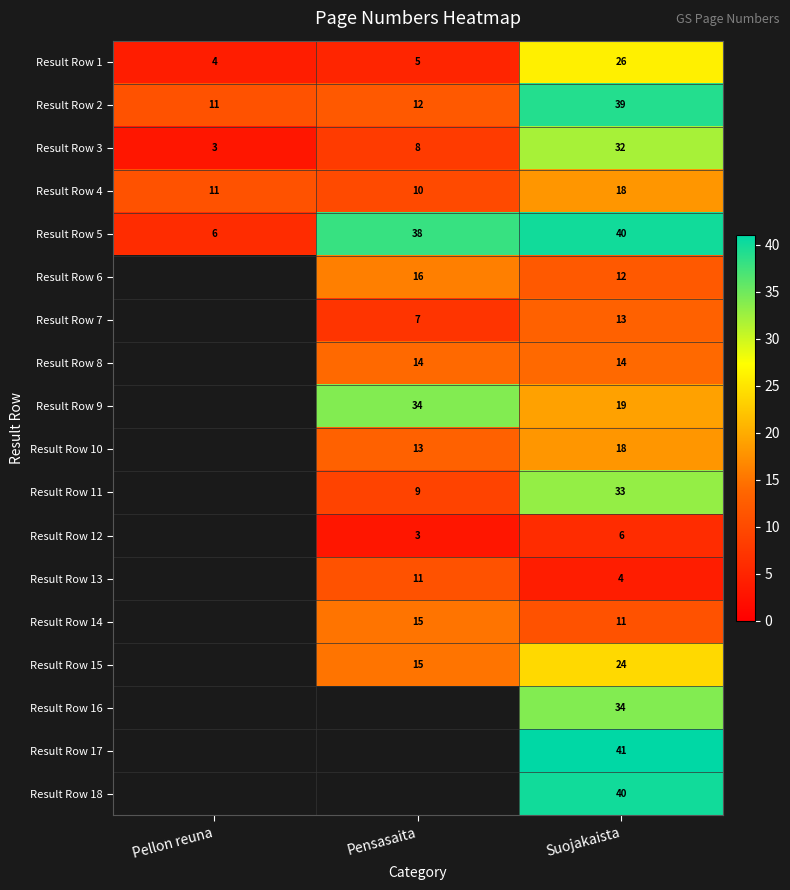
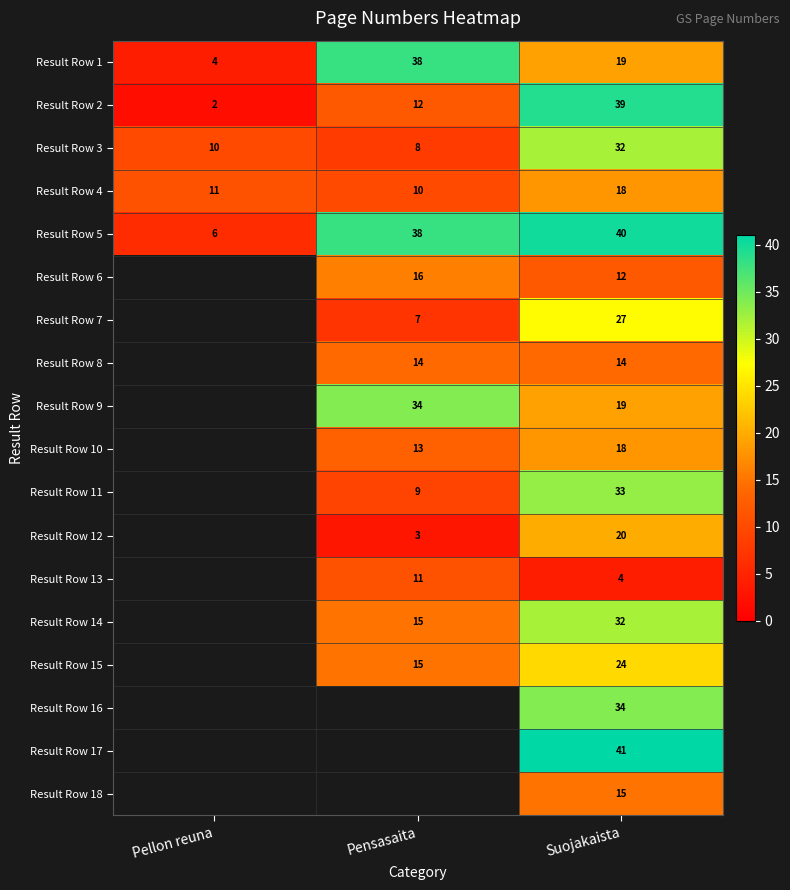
Result Row 1, Pensasaita: 5 -> 38
Result Row 1, Suojakaista: 26 -> 19
Result Row 2, Pellon reuna: 11 -> 2
Result Row 3, Pellon reuna: 3 -> 10
Result Row 7, Suojakaista: 13 -> 27
Result Row 12, Suojakaista: 6 -> 20
Result Row 14, Suojakaista: 11 -> 32
Result Row 18, Suojakaista: 40 -> 15
